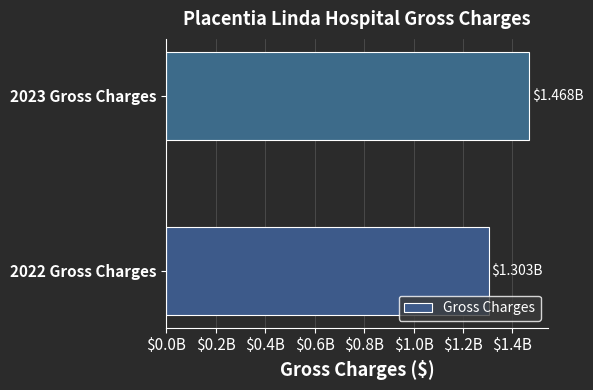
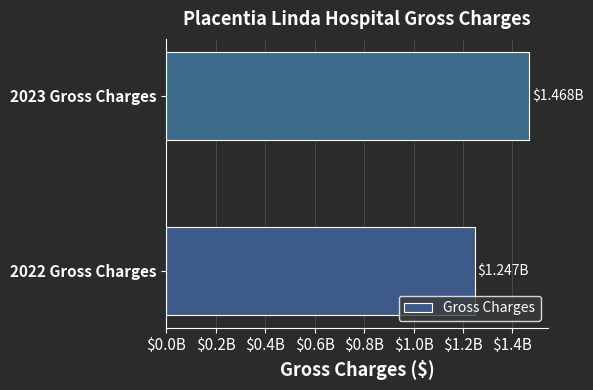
2022 Gross Charges: $1.303B -> $1.247B
